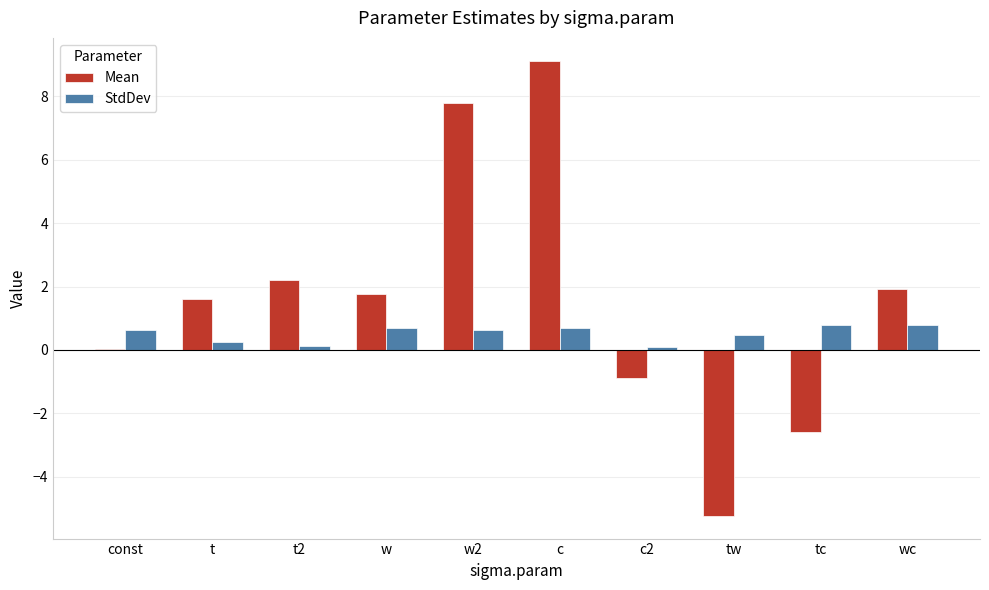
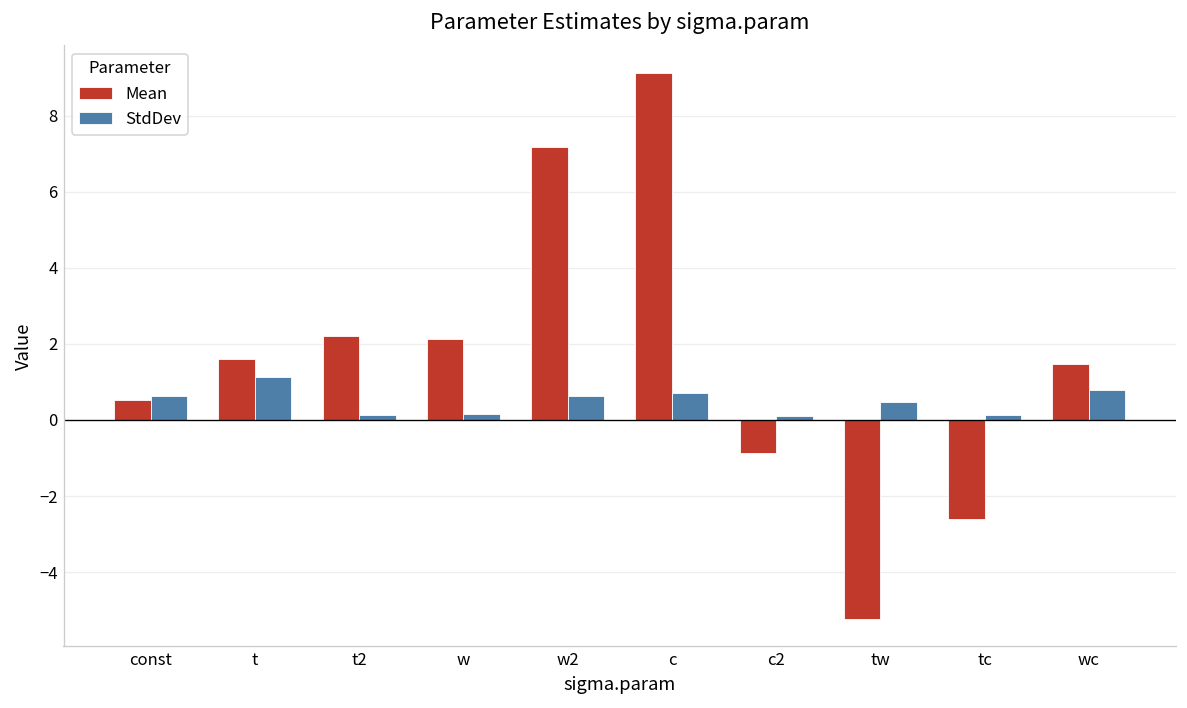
Mean, const: 0.0 -> 0.5
StdDev, t: 0.2 -> 1.1
Mean, w: 1.8 -> 2.1
StdDev, w: 0.7 -> 0.2
Mean, w2: 7.8 -> 7.2
StdDev, tc: 0.8 -> 0.1
Mean, wc: 1.9 -> 1.5
